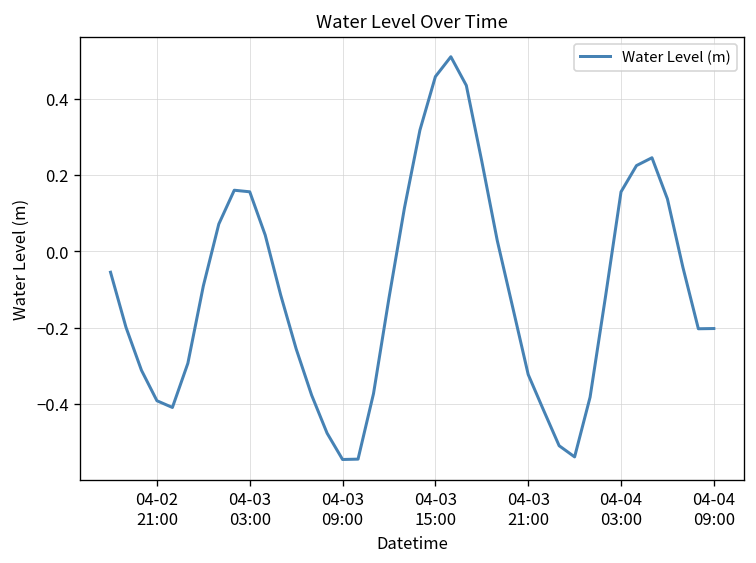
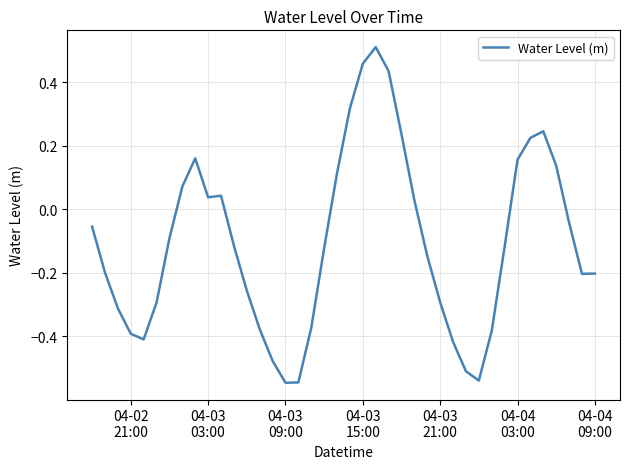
04-03 03:00: 0.16 -> 0.04
04-03 21:00: -0.32 -> -0.29
